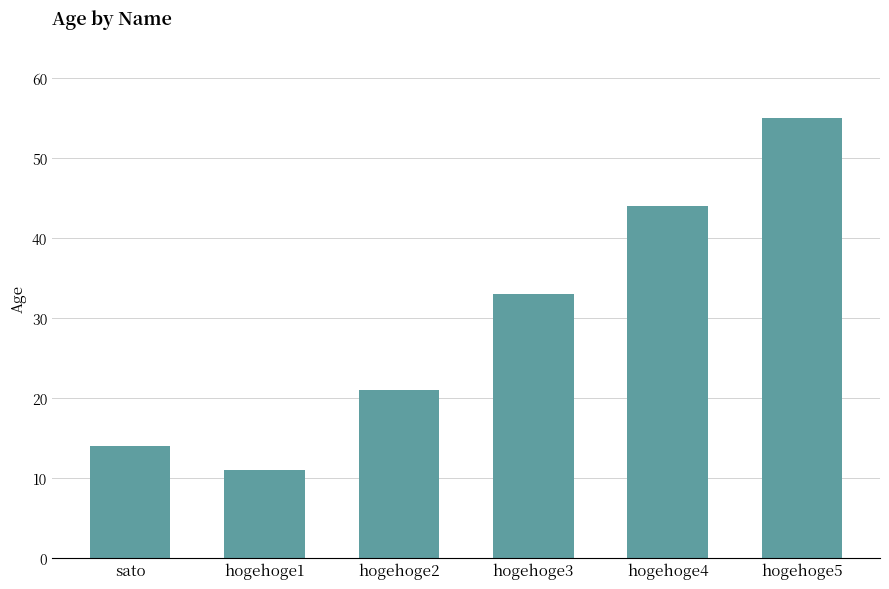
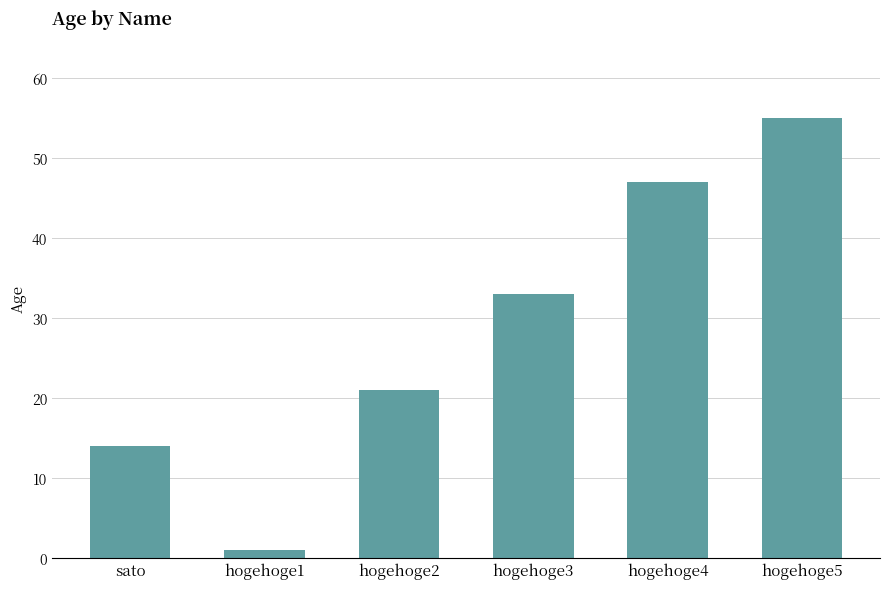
hogehoge1: 11 -> 1
hogehoge4: 44 -> 47
